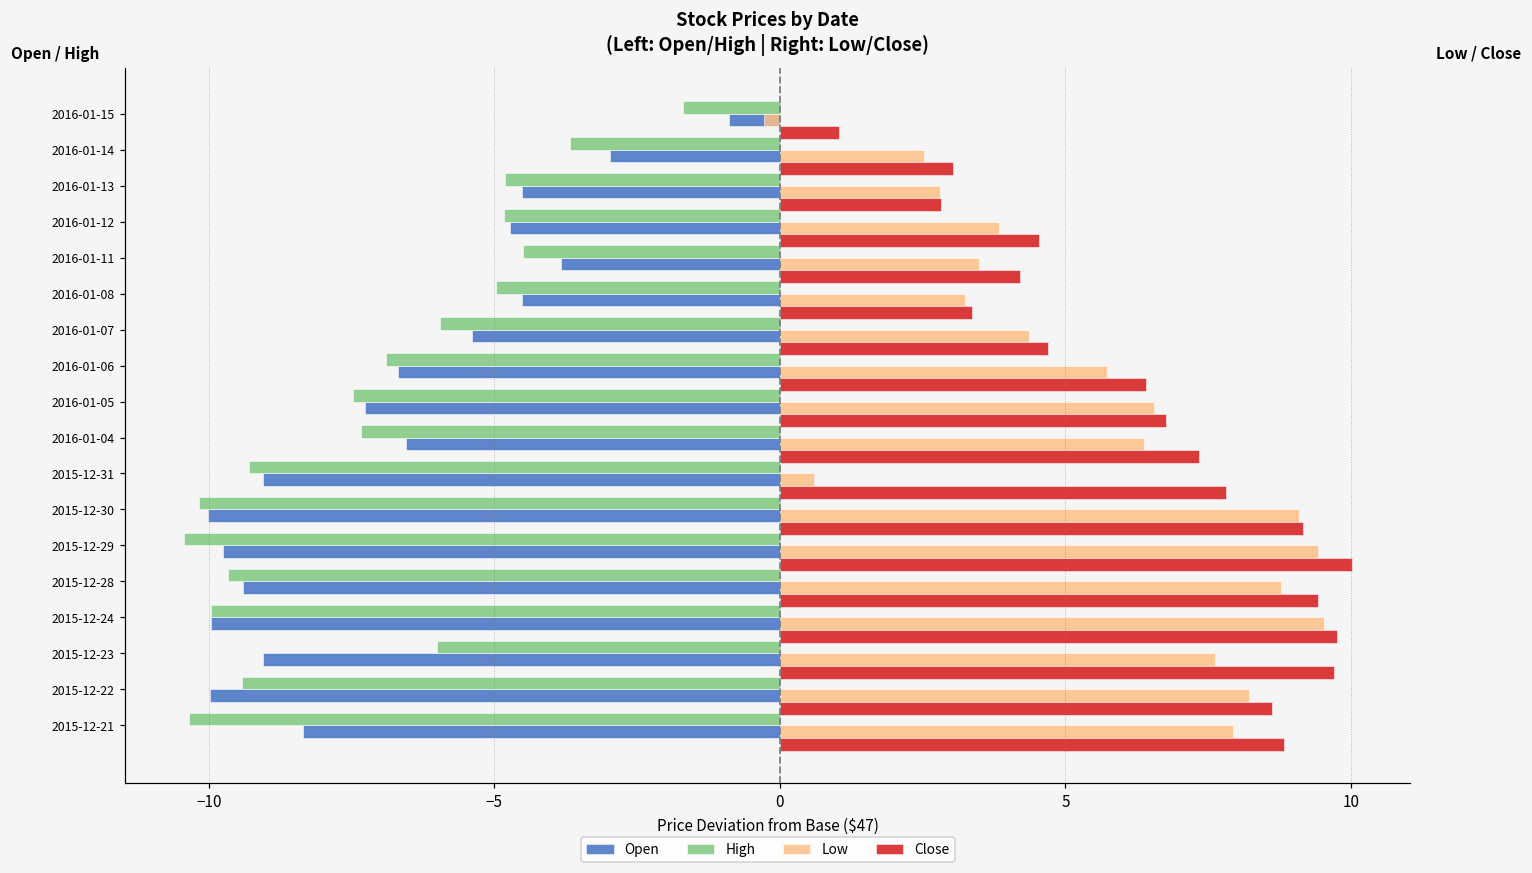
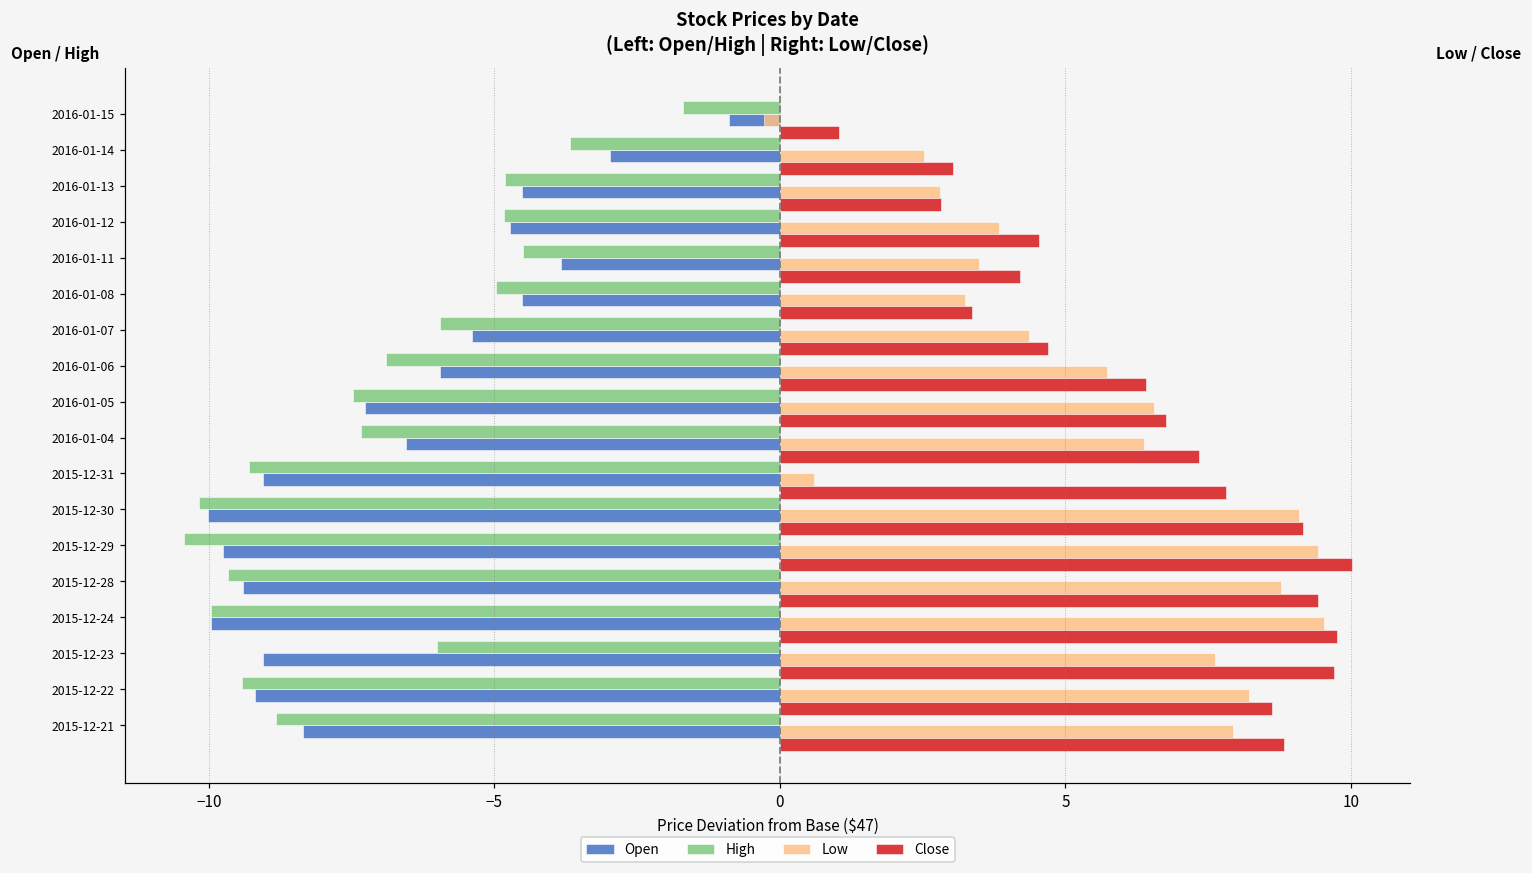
Open, 2016-01-06: -6.7 -> -6.0
Open, 2015-12-22: -10.0 -> -9.2
High, 2015-12-21: -10.4 -> -8.8
